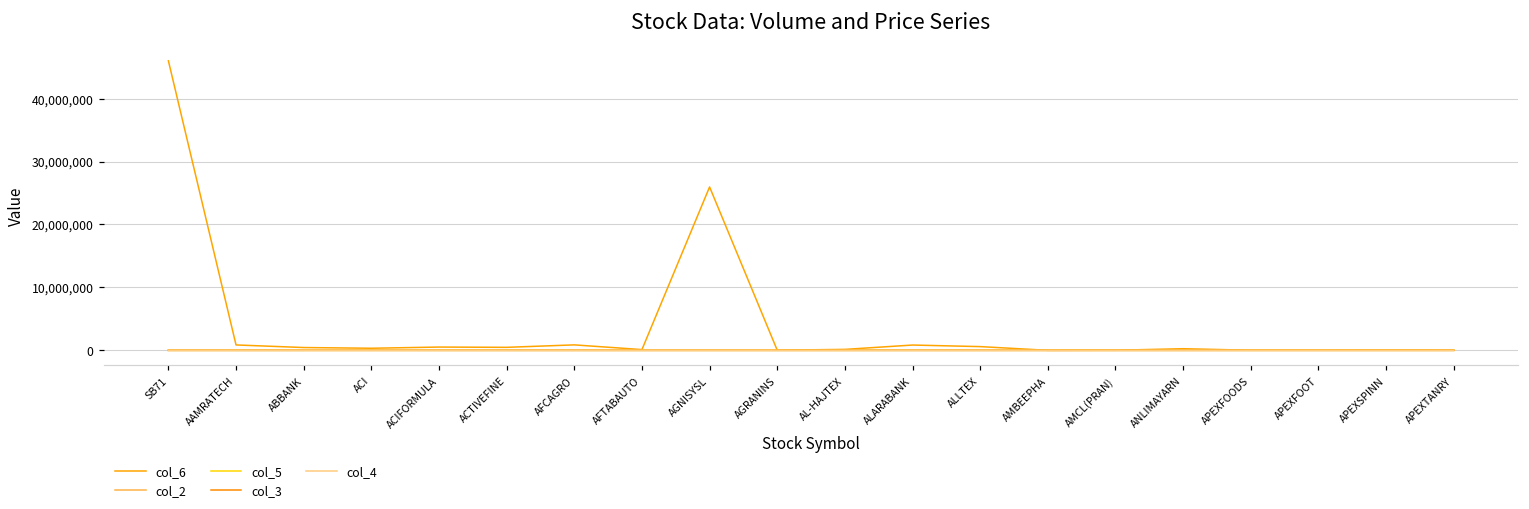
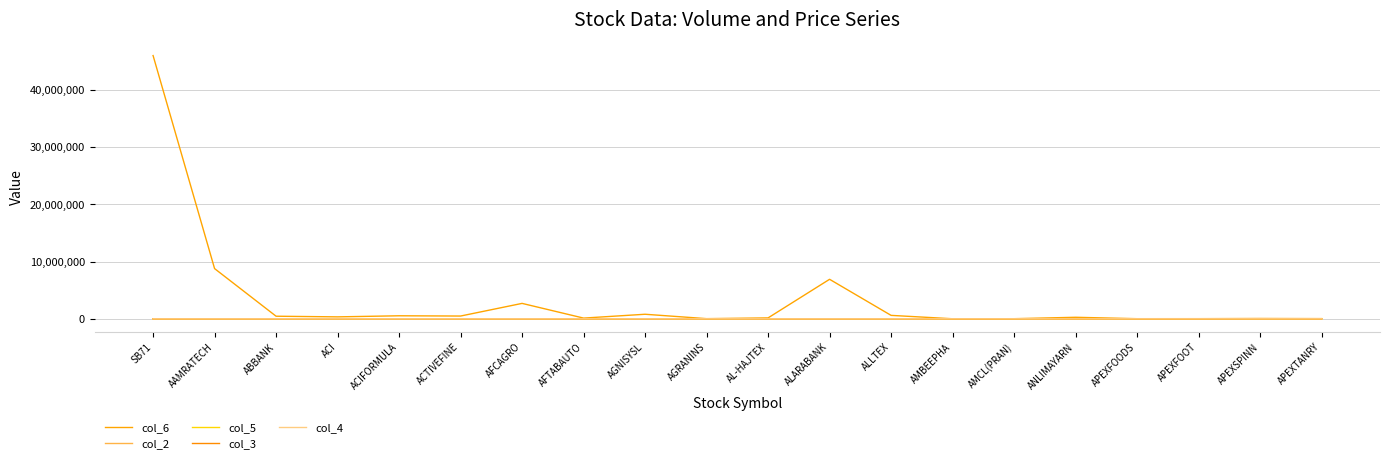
col_6, AAMRATECH: 1,000,000 -> 9,000,000
col_6, AFCAGRO: 1,000,000 -> 3,000,000
col_6, AGNISYSL: 26,000,000 -> 1,000,000
col_6, ALARABANK: 1,000,000 -> 7,000,000
